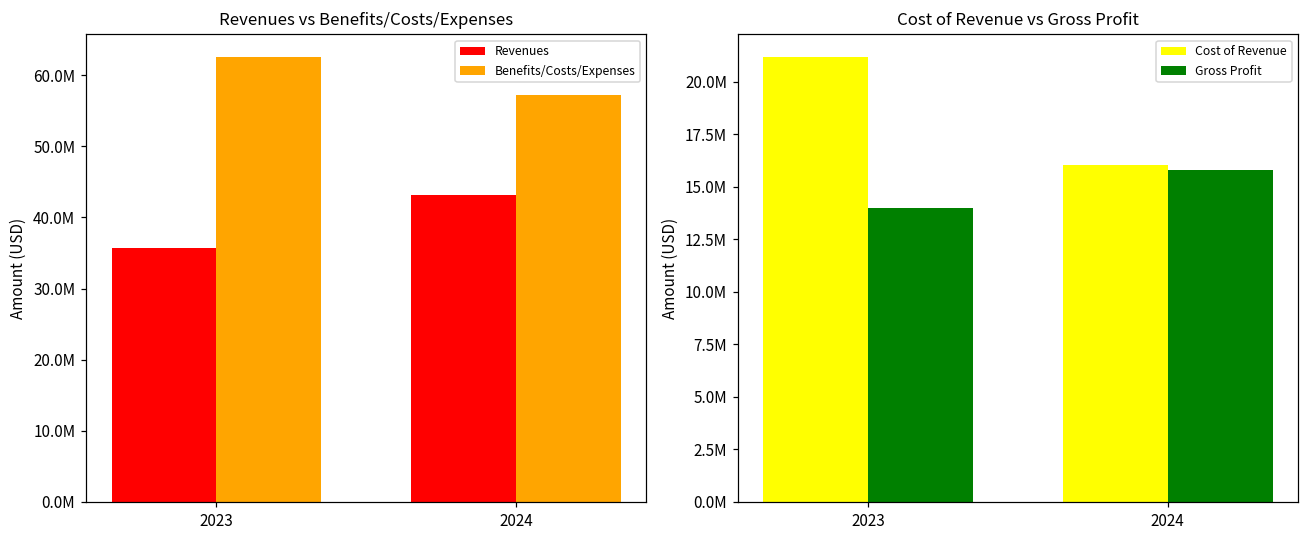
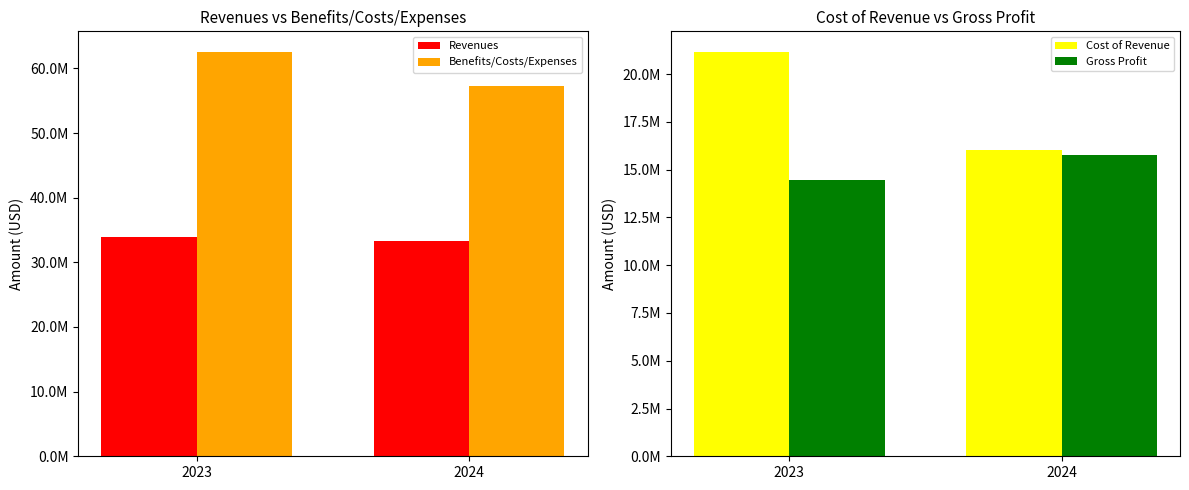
Revenues vs Benefits/Costs/Expenses, Revenues, 2023: 36000000 -> 34000000
Revenues vs Benefits/Costs/Expenses, Revenues, 2024: 43000000 -> 33000000
Cost of Revenue vs Gross Profit, Gross Profit, 2023: 14000000 -> 14500000
